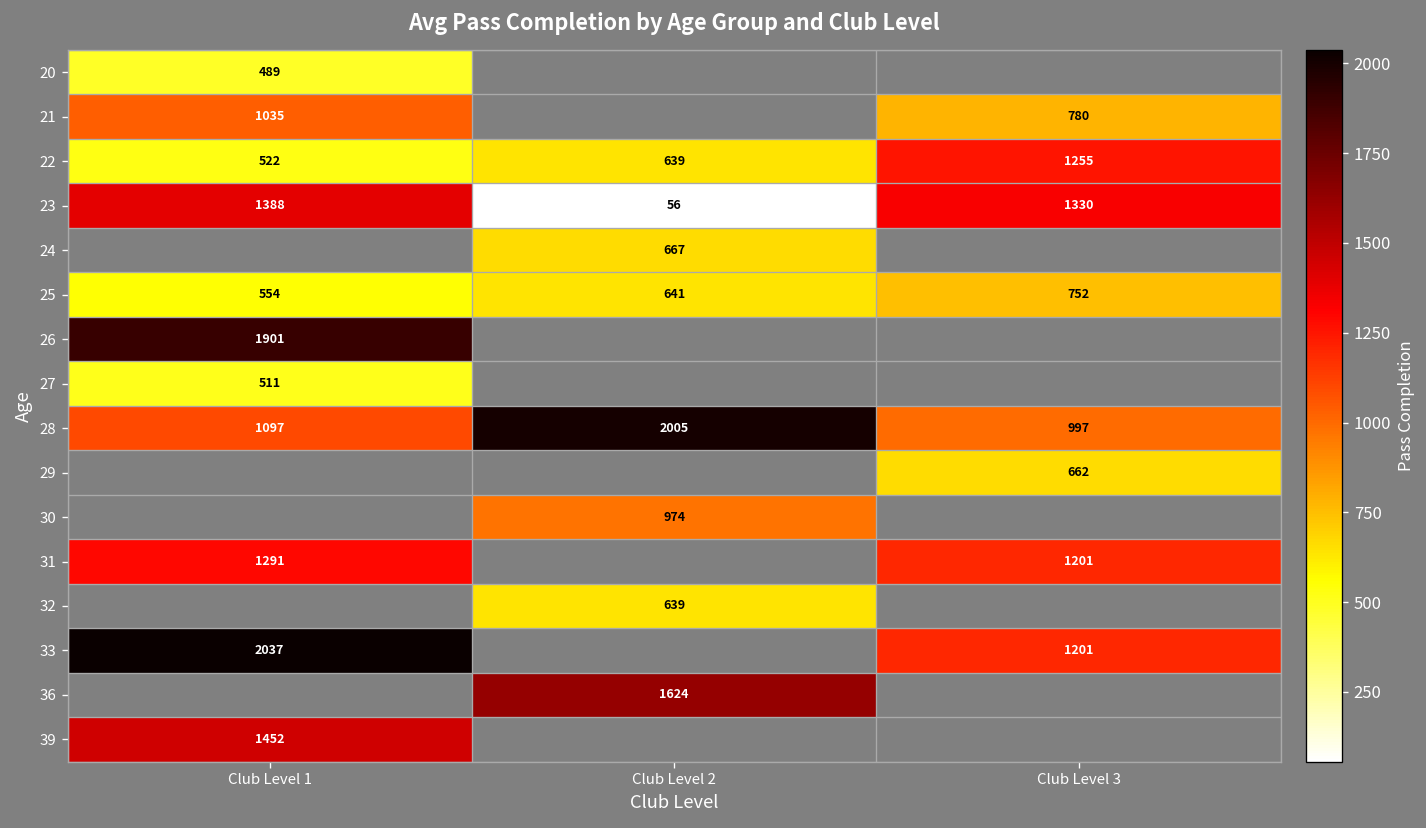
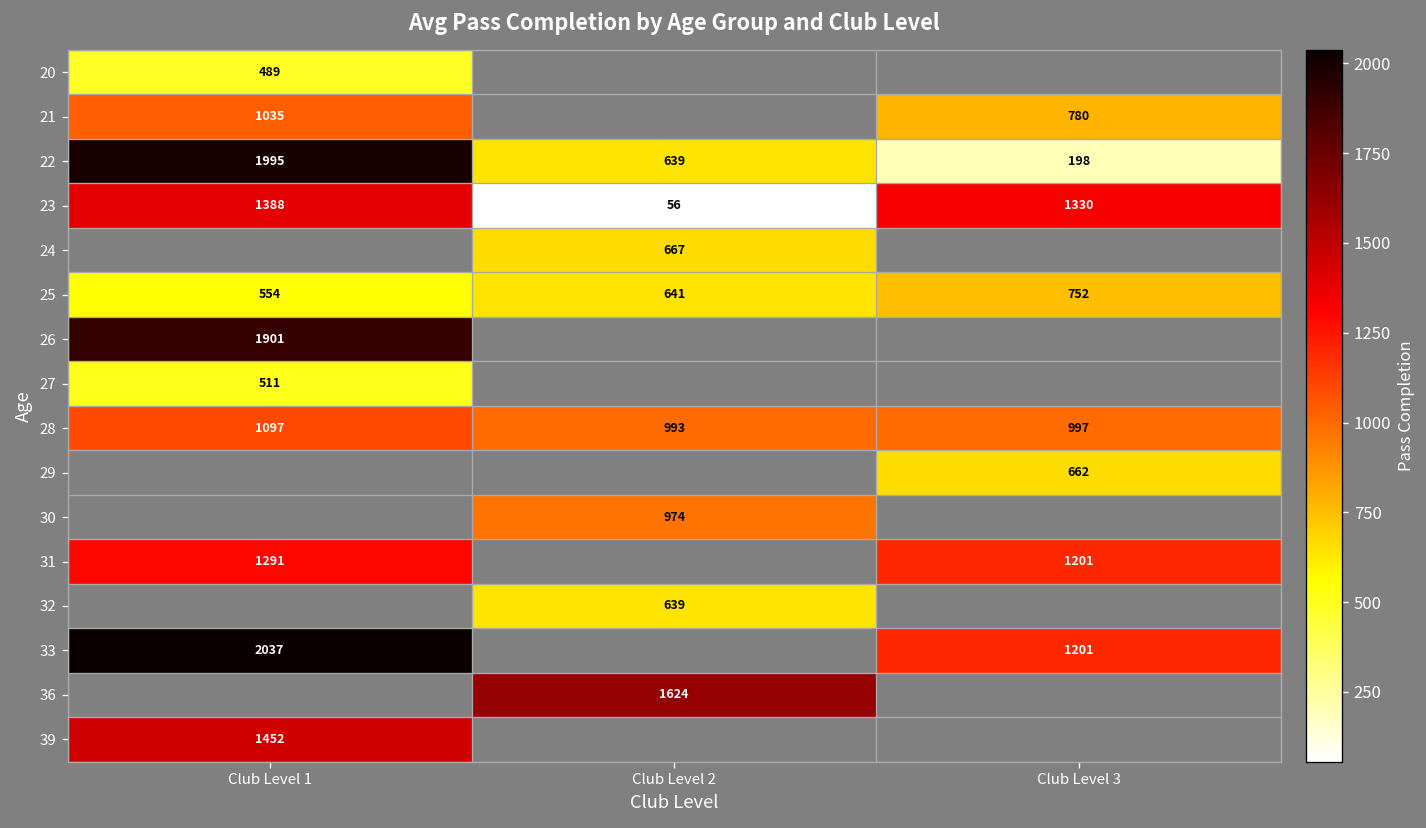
22, Club Level 1: 522 -> 1995
22, Club Level 3: 1255 -> 198
28, Club Level 2: 2005 -> 993
